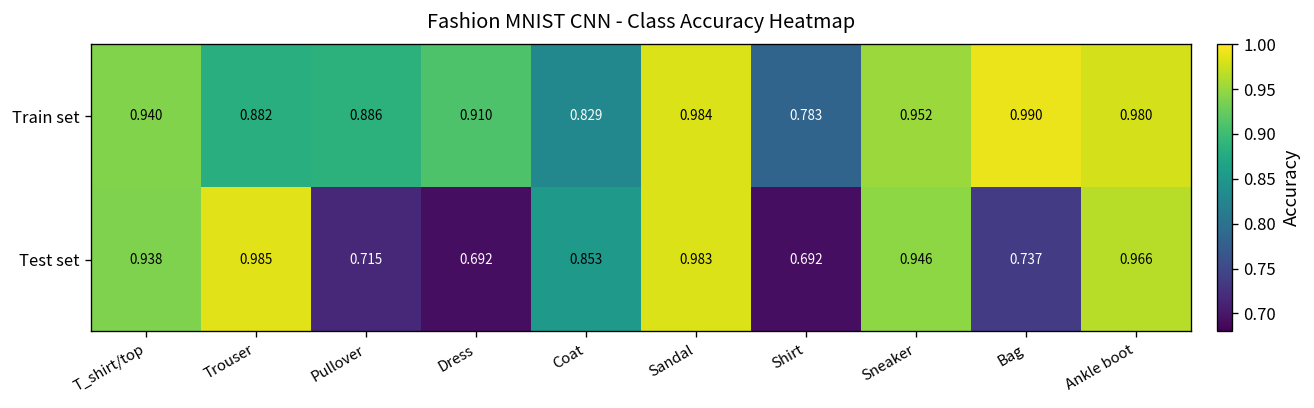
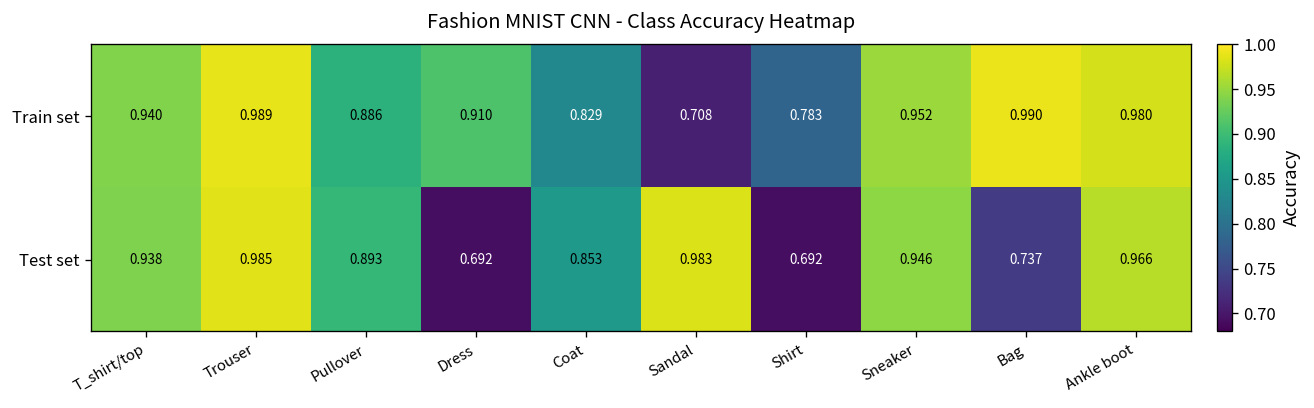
Train set, Trouser: 0.882 -> 0.989
Train set, Sandal: 0.984 -> 0.708
Test set, Pullover: 0.715 -> 0.893
